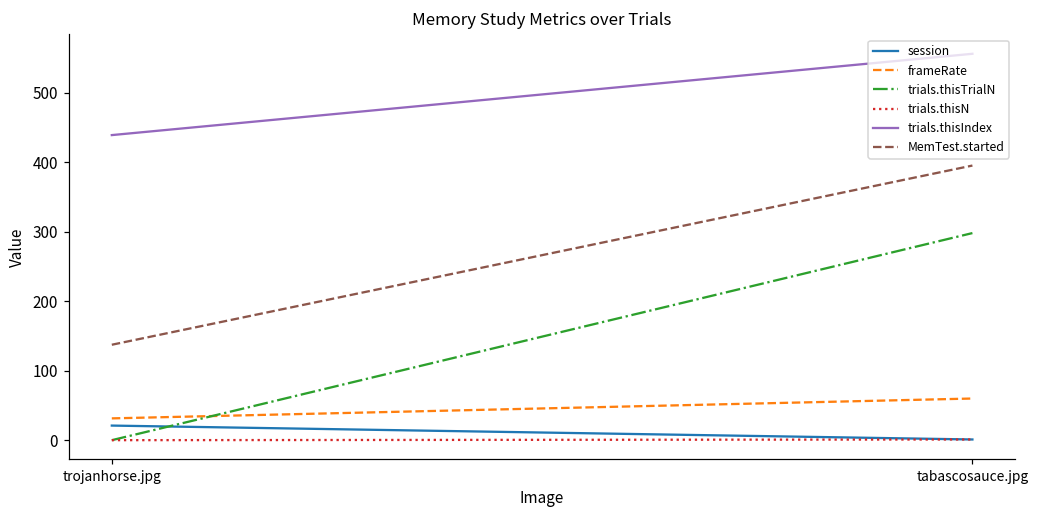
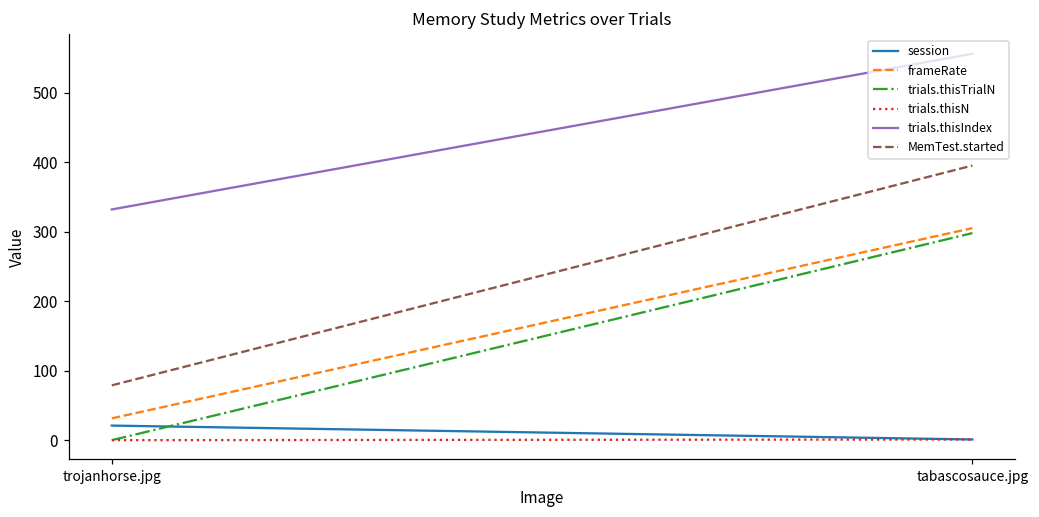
trials.thisIndex, trojanhorse.jpg: 440 -> 330
MemTest.started, trojanhorse.jpg: 140 -> 80
frameRate, tabascosauce.jpg: 60 -> 310
